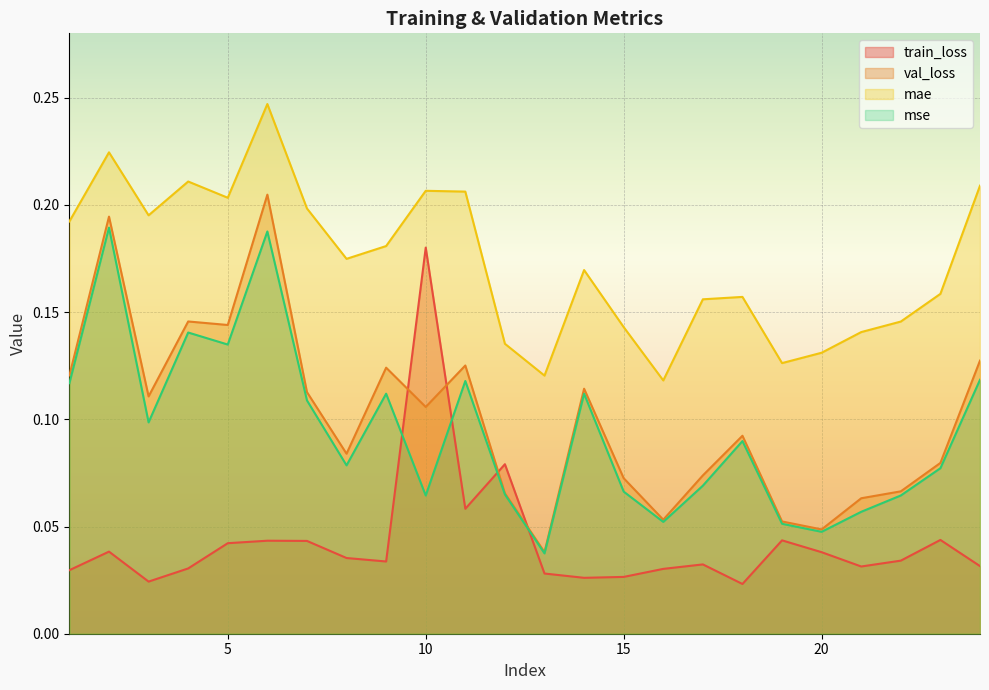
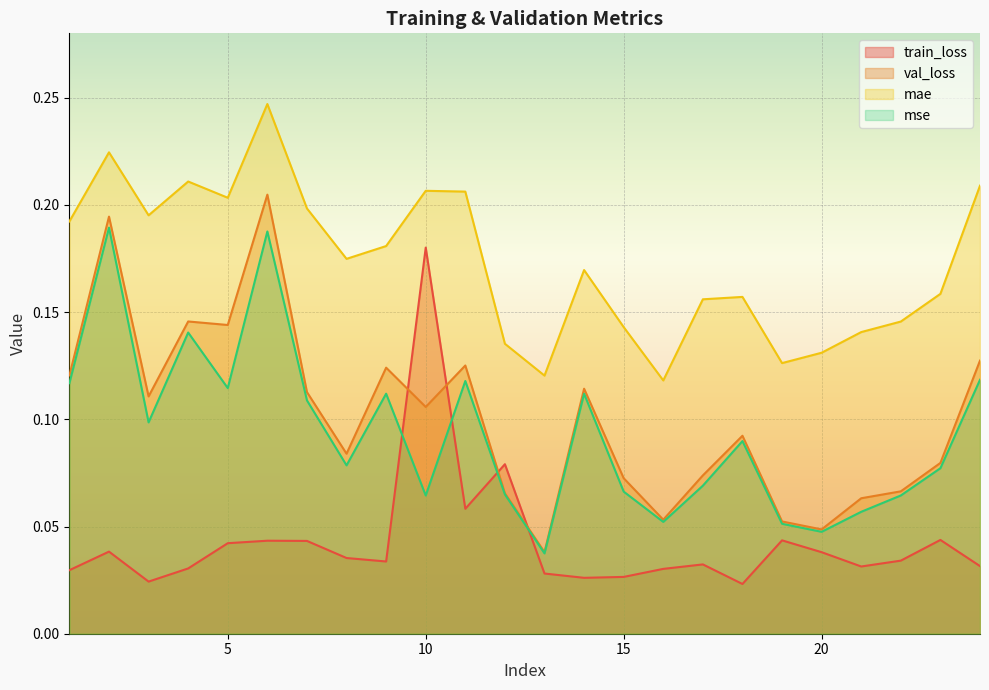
mse, 5: 0.135 -> 0.115
